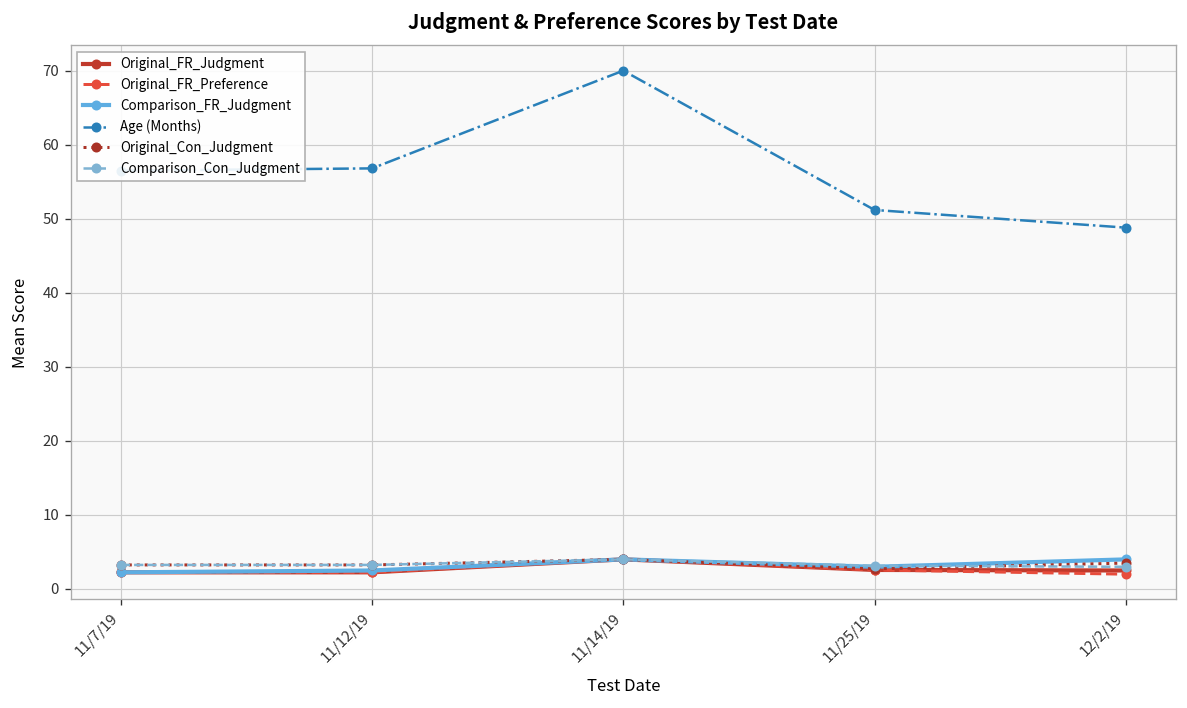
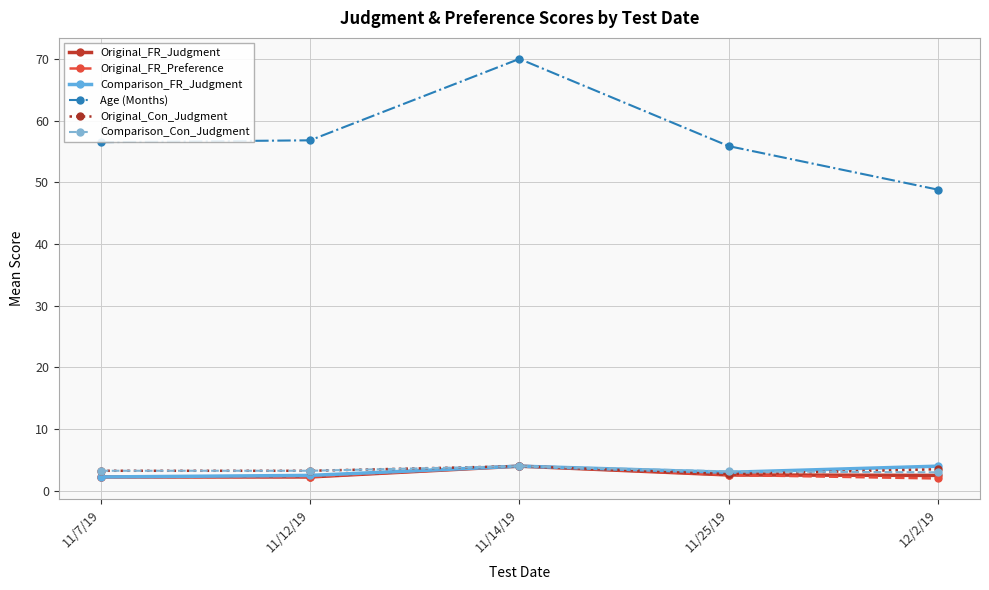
Age (Months), 11/25/19: 51 -> 56
